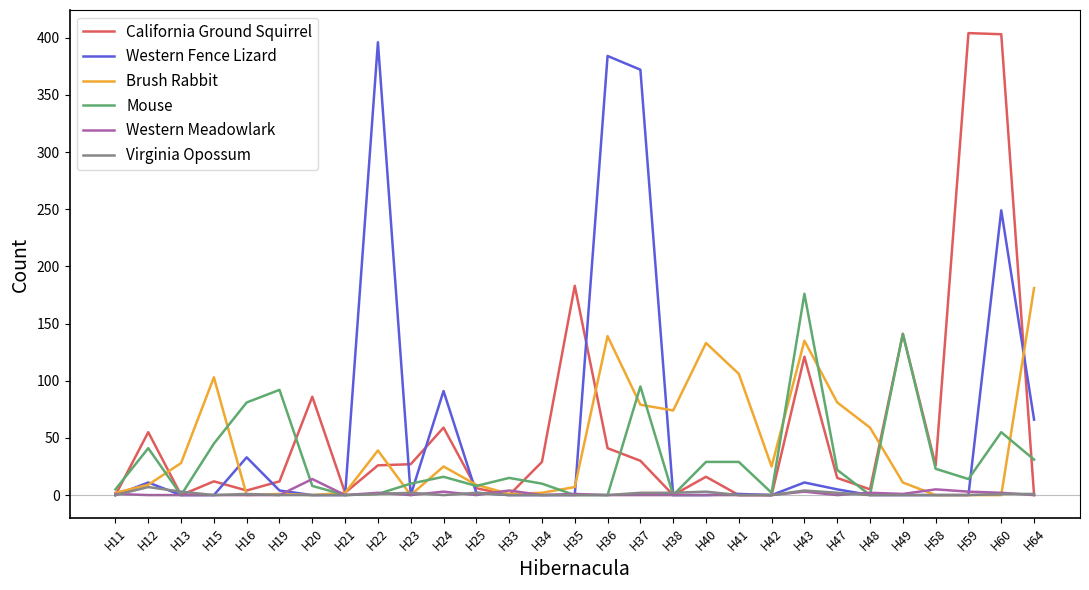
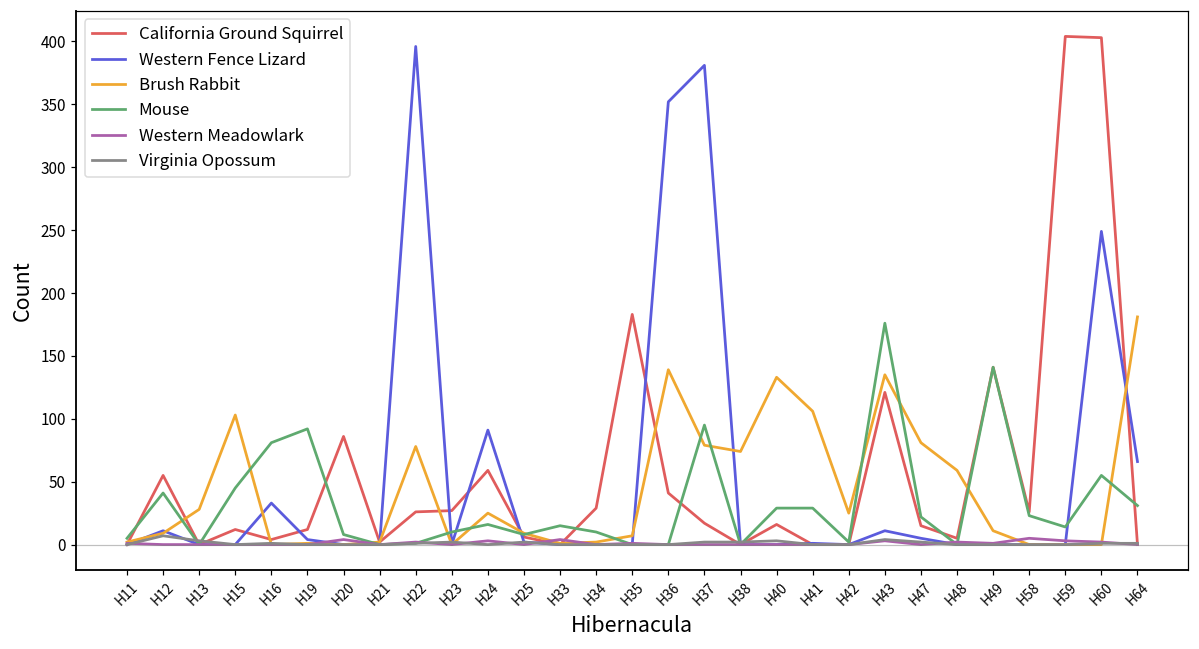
Western Meadowlark, H20: 14 -> 4
Brush Rabbit, H22: 39 -> 78
Western Fence Lizard, H36: 384 -> 352
California Ground Squirrel, H37: 30 -> 17
Western Fence Lizard, H37: 372 -> 381
